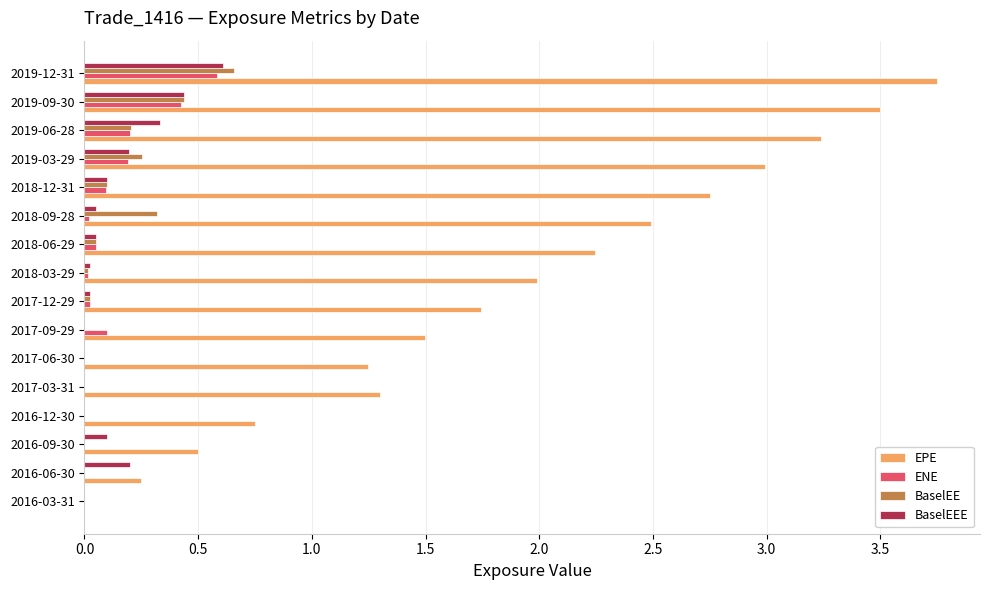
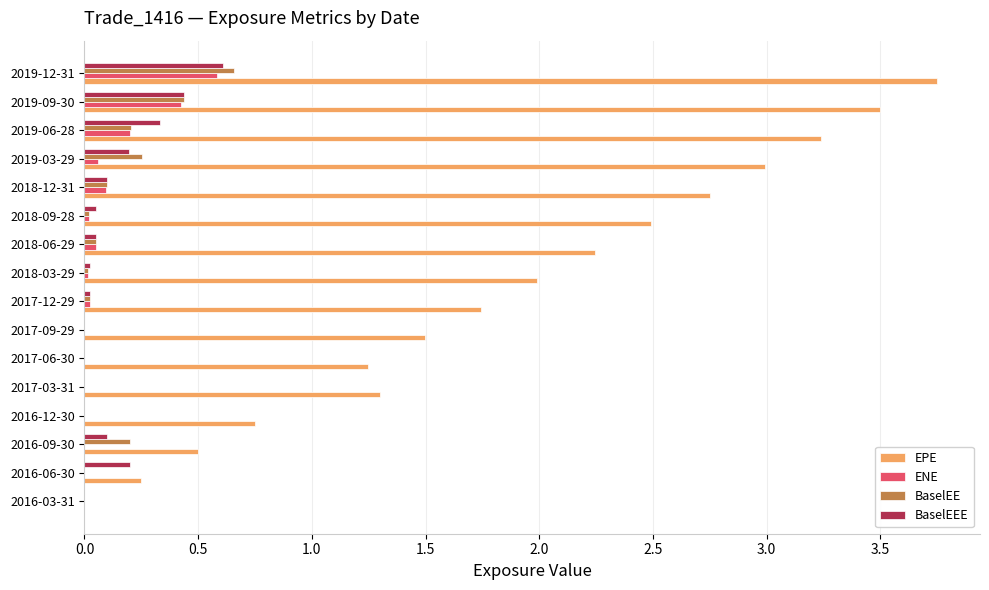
ENE, 2019-03-29: 0.19 -> 0.06
BaselEE, 2018-09-28: 0.32 -> 0.02
ENE, 2017-09-29: 0.1 -> 0.0
BaselEE, 2016-09-30: 0.0 -> 0.2
